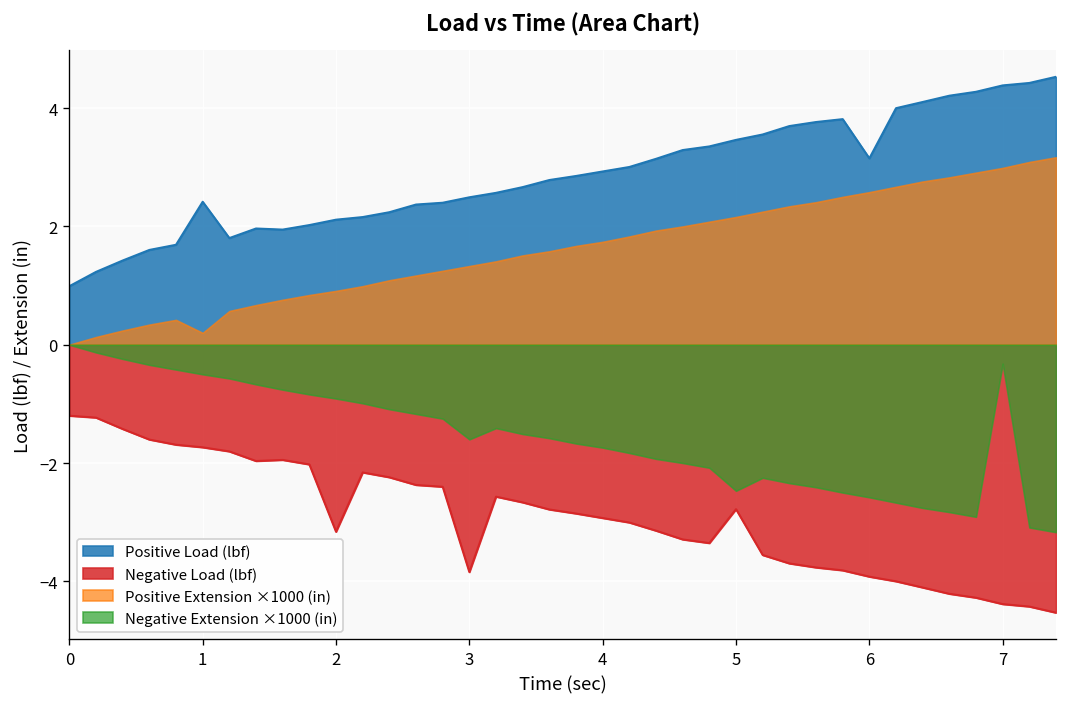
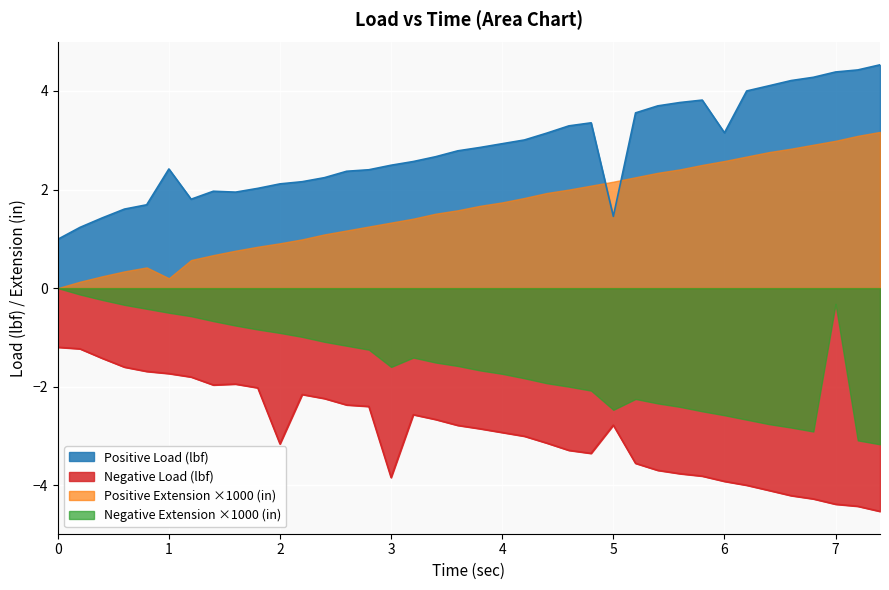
Positive Load (lbf), 5: 3.5 -> 1.5
